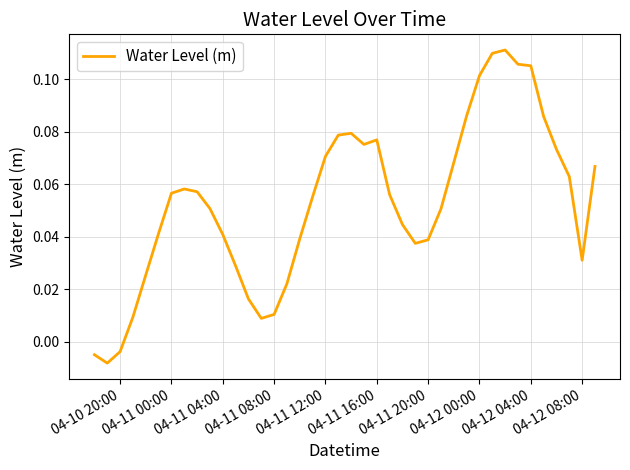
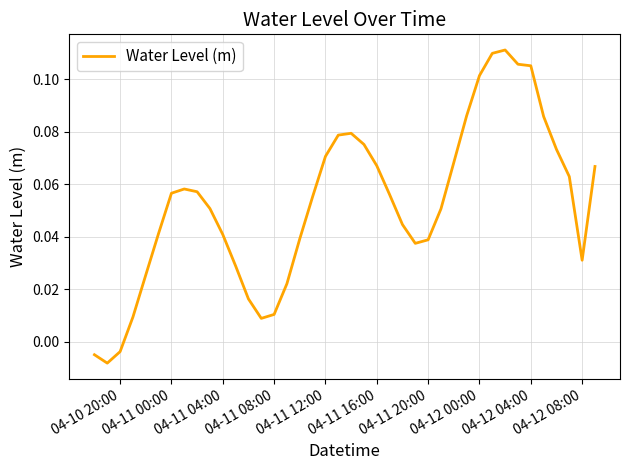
04-11 16:00: 0.077 -> 0.067
